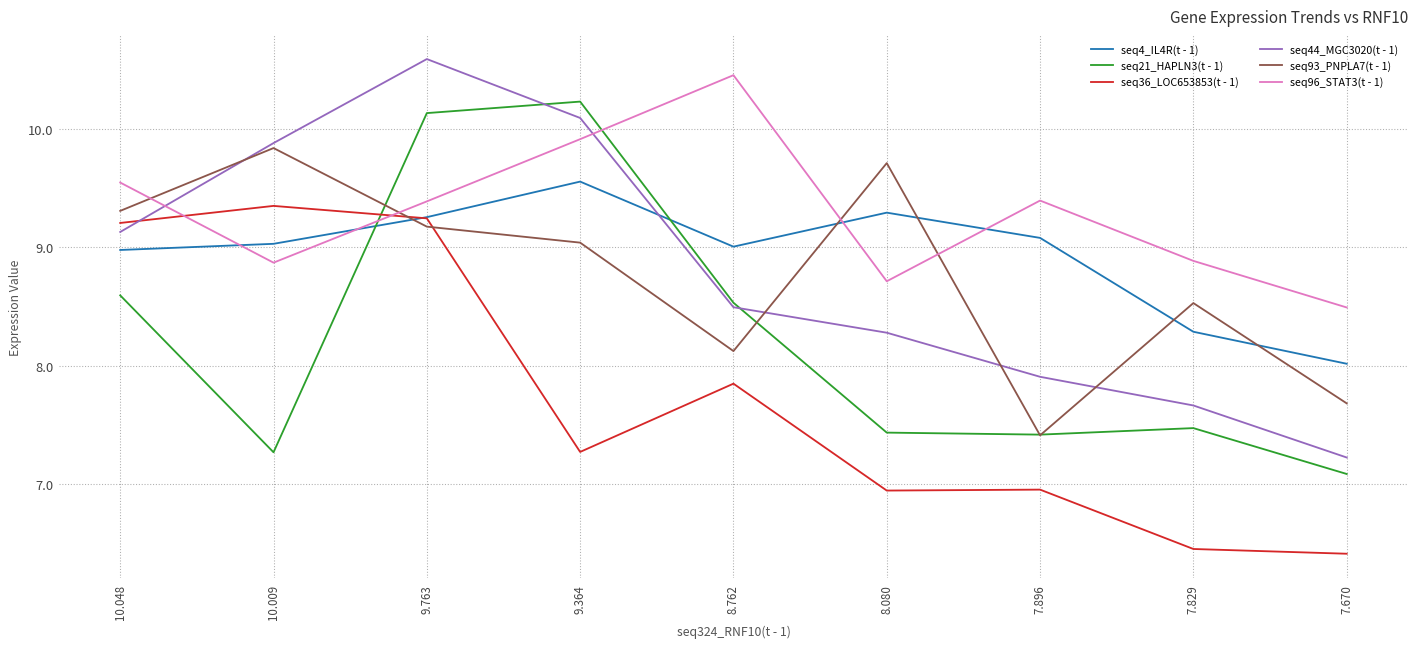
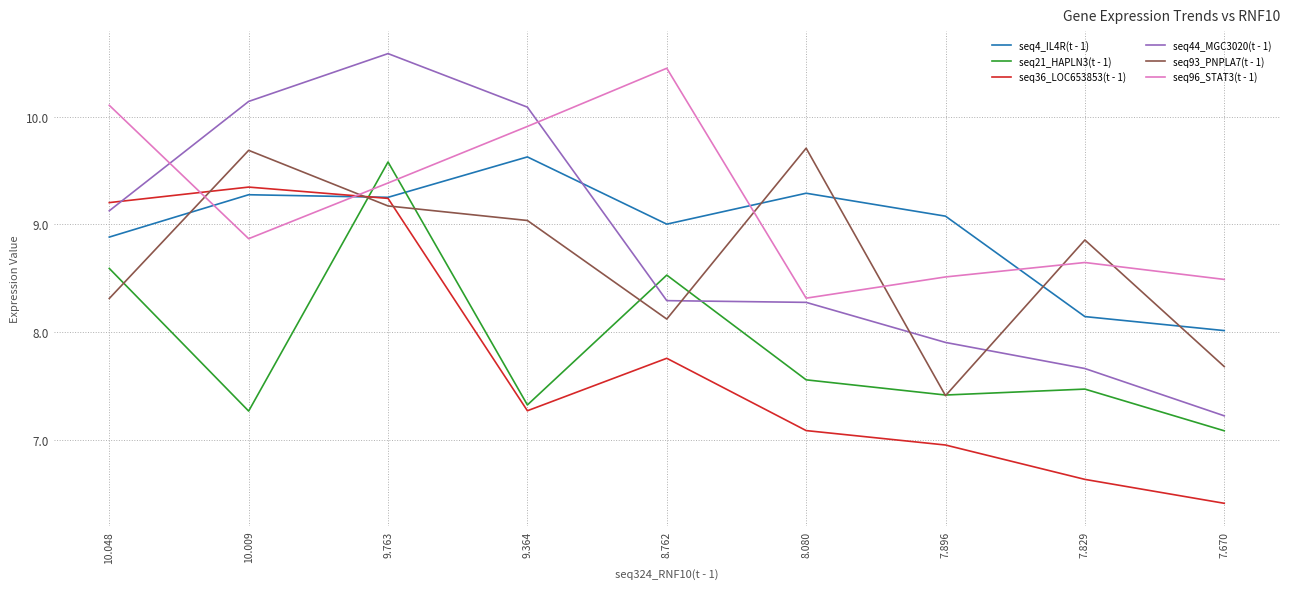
seq4_IL4R(t - 1), 10.048: 8.98 -> 8.88
seq93_PNPLA7(t - 1), 10.048: 9.31 -> 8.31
seq96_STAT3(t - 1), 10.048: 9.54 -> 10.11
seq4_IL4R(t - 1), 10.009: 9.03 -> 9.28
seq44_MGC3020(t - 1), 10.009: 9.88 -> 10.14
seq93_PNPLA7(t - 1), 10.009: 9.84 -> 9.69
seq21_HAPLN3(t - 1), 9.763: 10.13 -> 9.58
seq4_IL4R(t - 1), 9.364: 9.55 -> 9.63
seq21_HAPLN3(t - 1), 9.364: 10.23 -> 7.33
seq36_LOC653853(t - 1), 8.762: 7.85 -> 7.76
seq44_MGC3020(t - 1), 8.762: 8.49 -> 8.29
seq21_HAPLN3(t - 1), 8.080: 7.43 -> 7.56
seq36_LOC653853(t - 1), 8.080: 6.95 -> 7.09
seq96_STAT3(t - 1), 8.080: 8.71 -> 8.32
seq96_STAT3(t - 1), 7.896: 9.39 -> 8.51
seq4_IL4R(t - 1), 7.829: 8.29 -> 8.15
seq36_LOC653853(t - 1), 7.829: 6.45 -> 6.63
seq93_PNPLA7(t - 1), 7.829: 8.53 -> 8.86
seq96_STAT3(t - 1), 7.829: 8.88 -> 8.65
